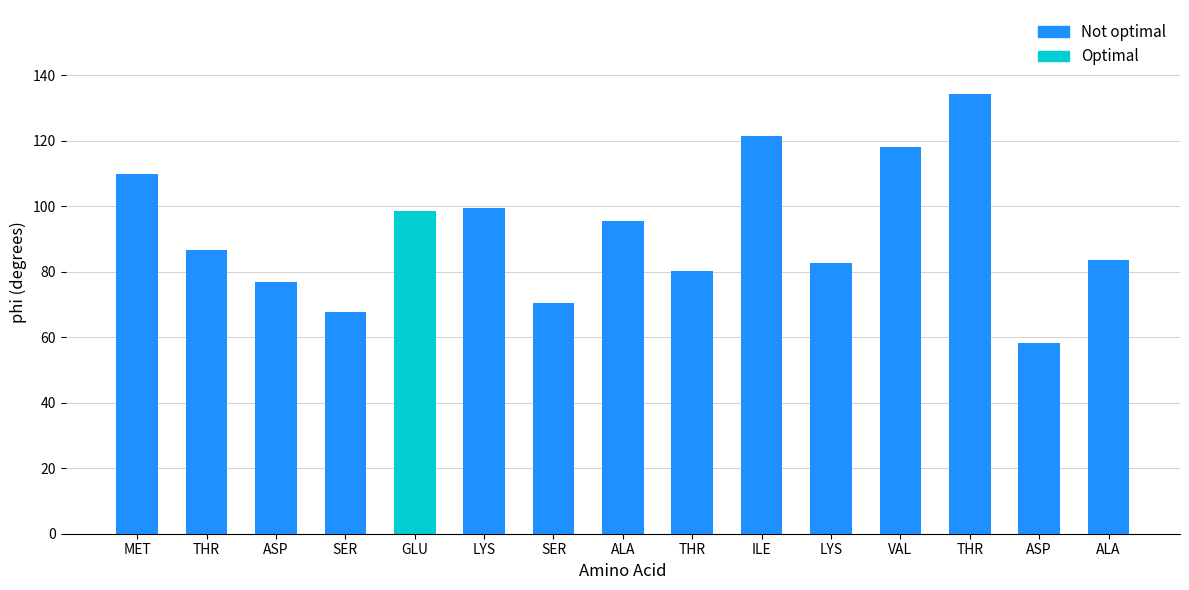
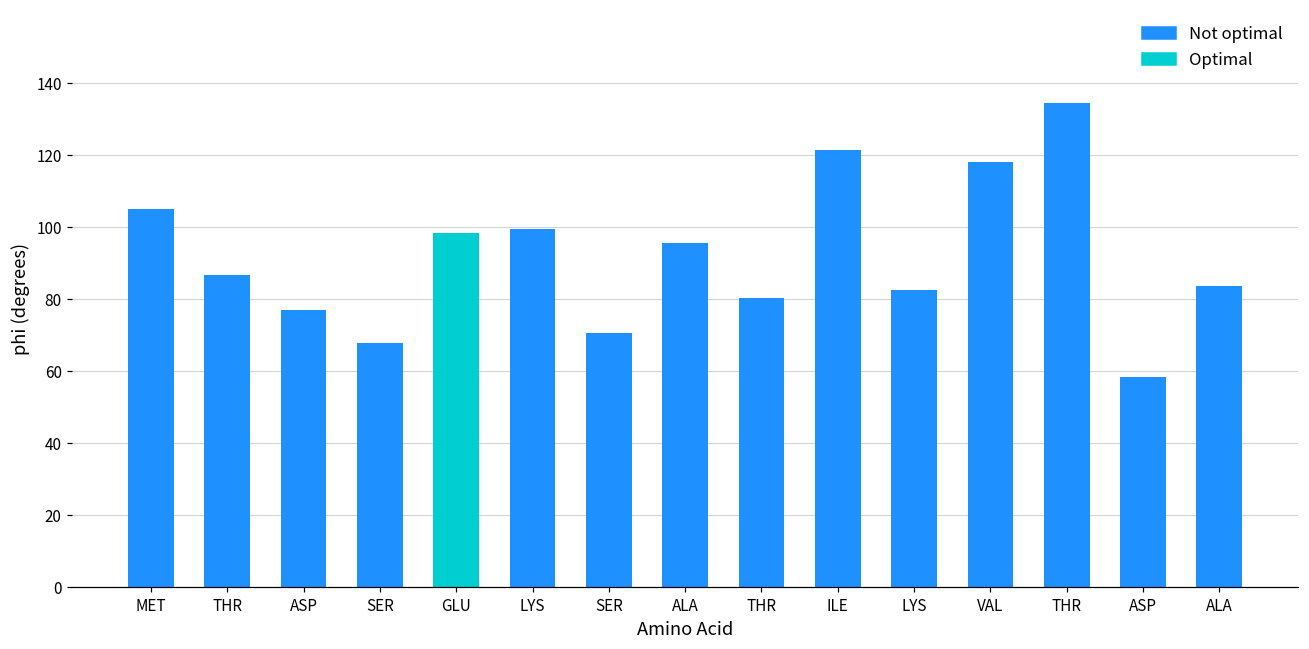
Not optimal, MET: 110 -> 105
